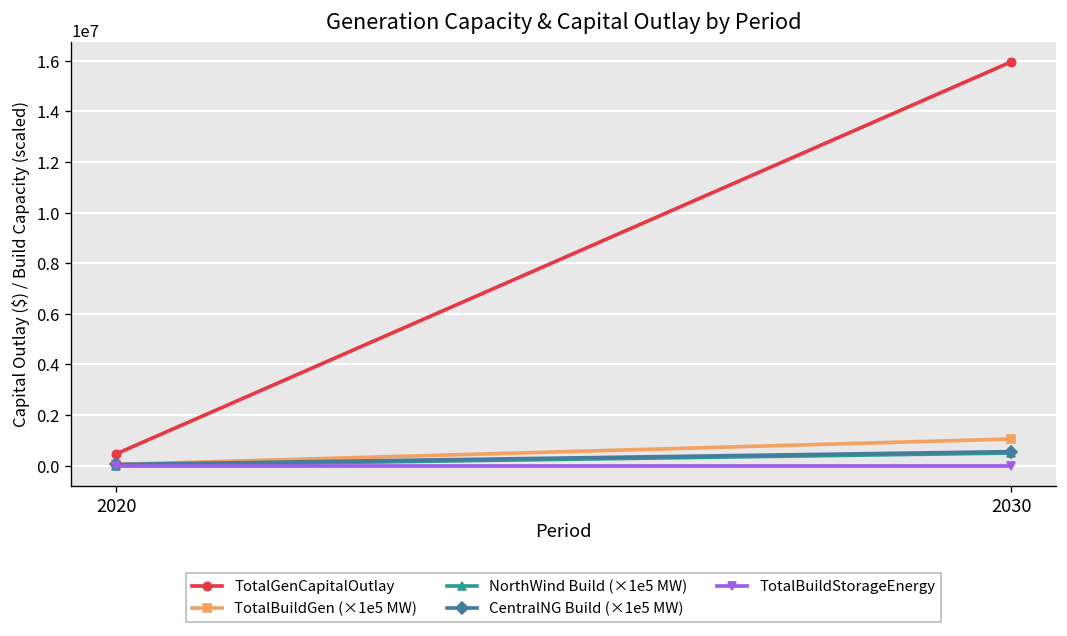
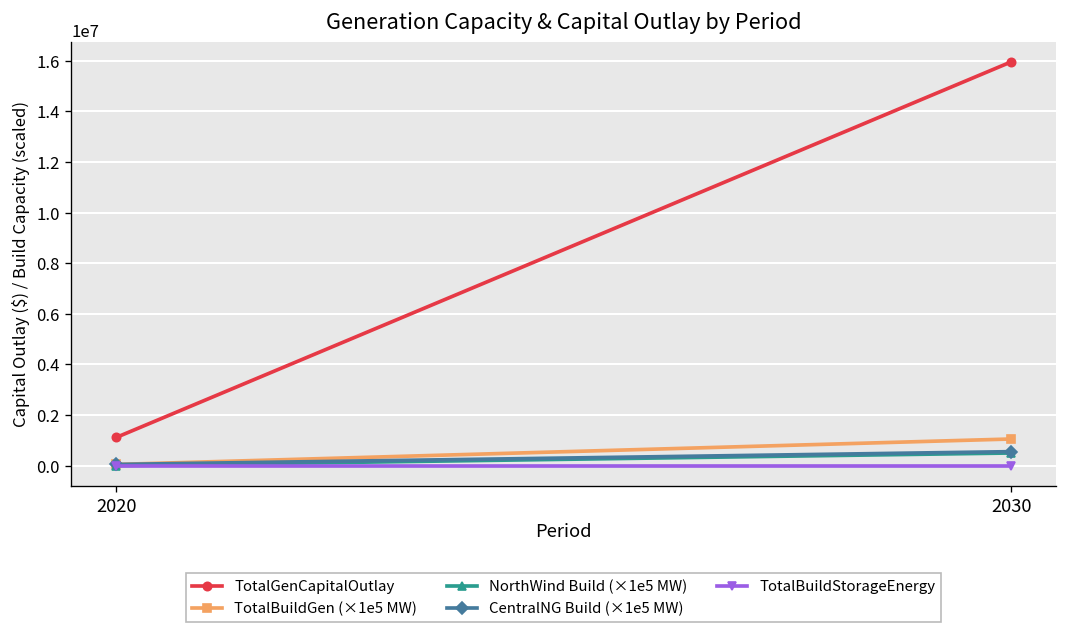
TotalGenCapitalOutlay, 2020: 500000 -> 1100000
